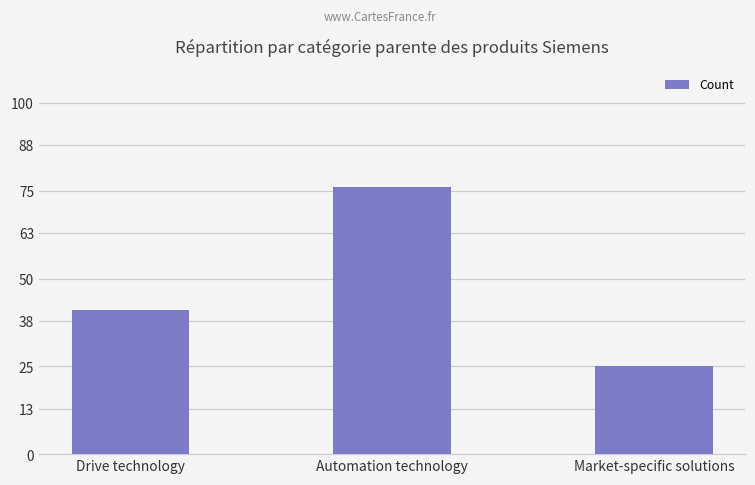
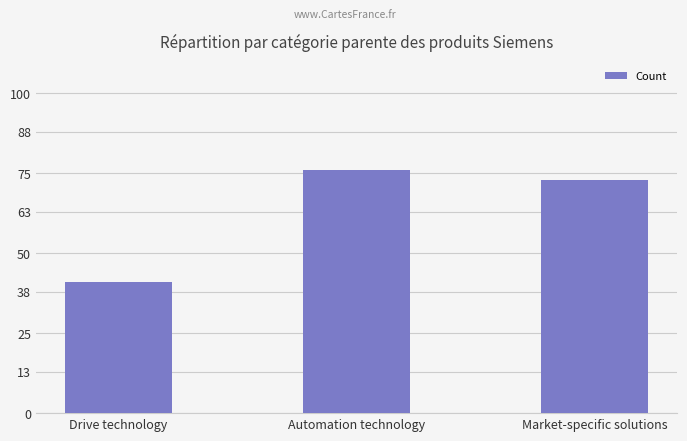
Market-specific solutions: 25 -> 73
